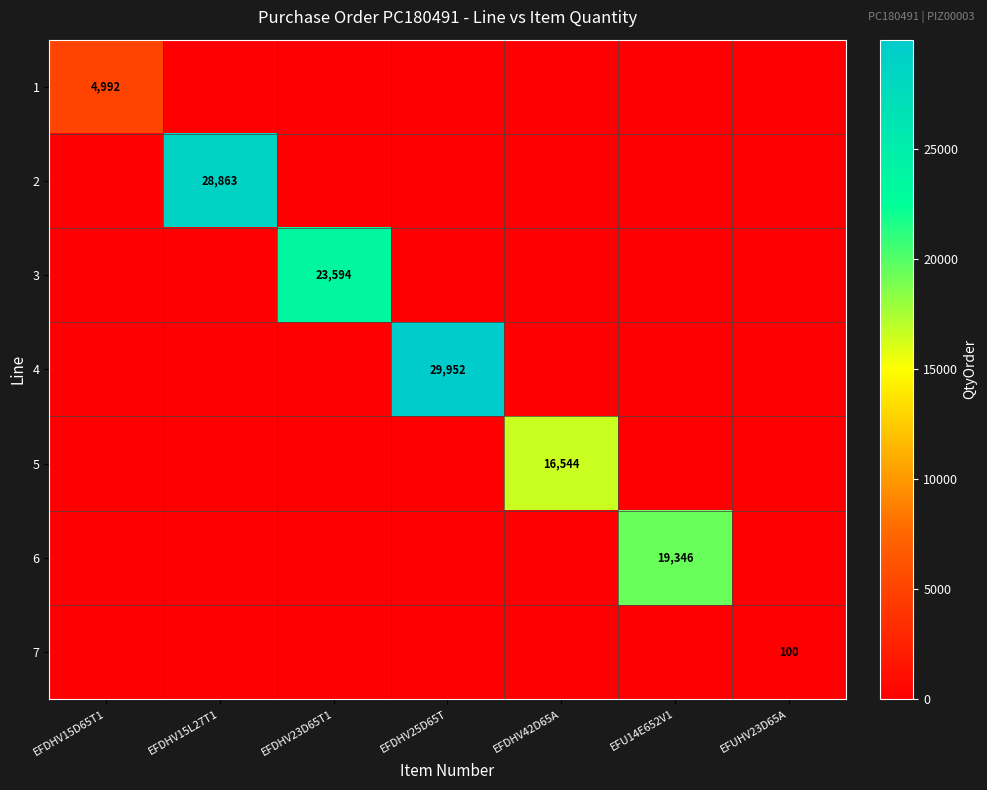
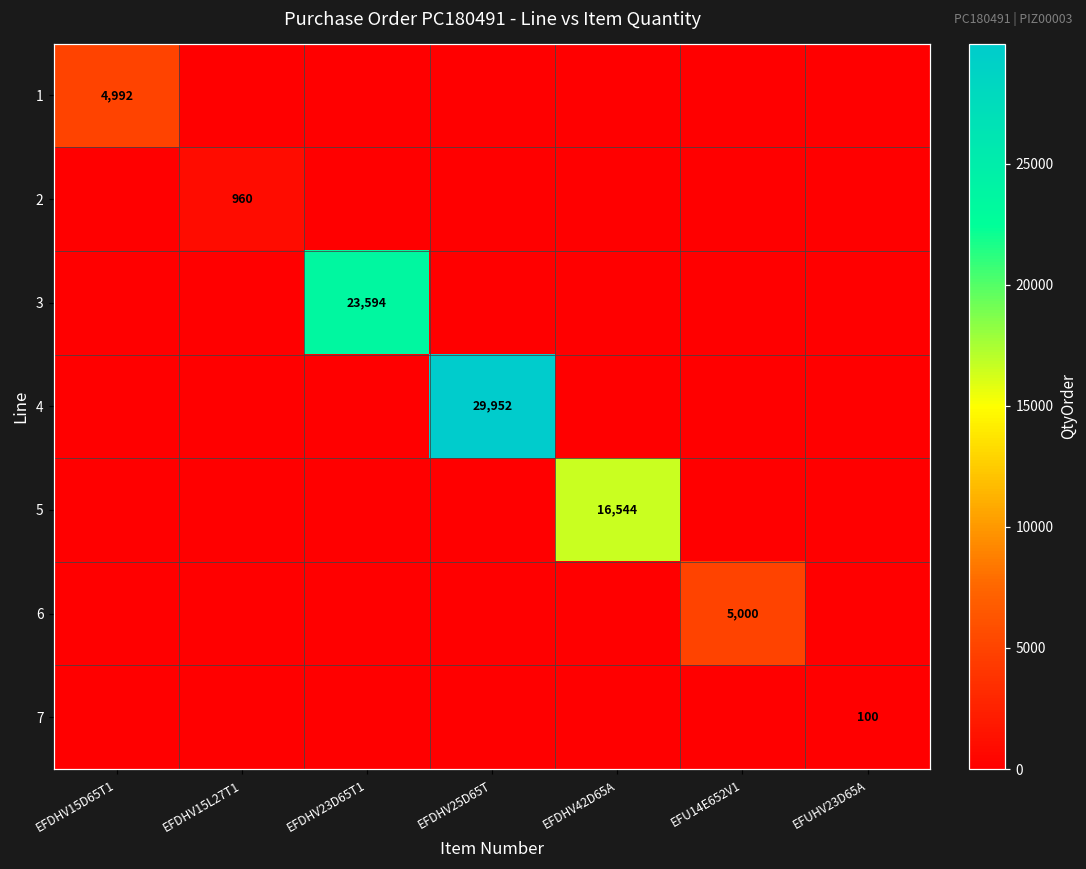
2, EFDHV15L27T1: 28,863 -> 960
6, EFU14E652V1: 19,346 -> 5,000
